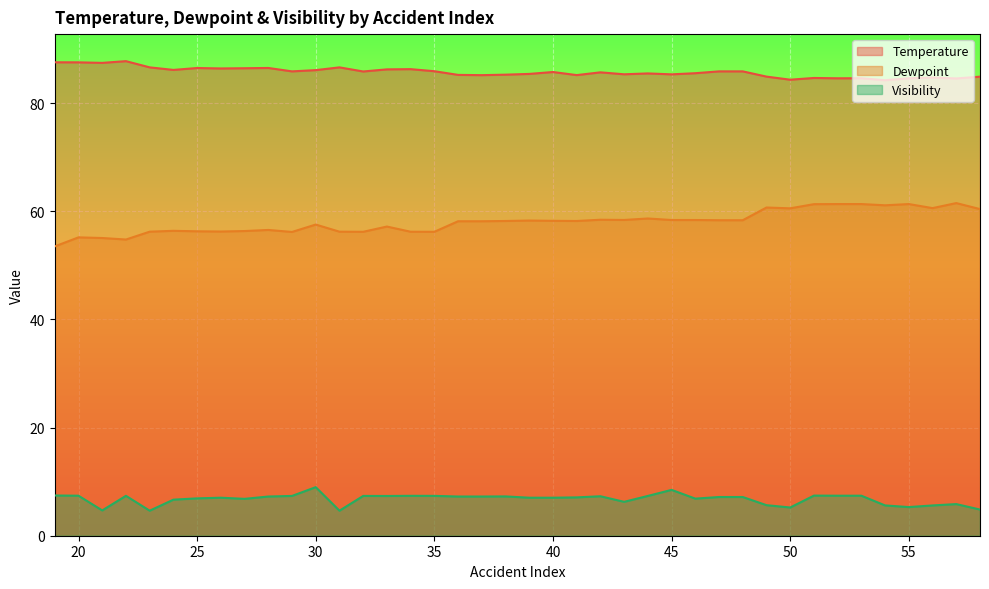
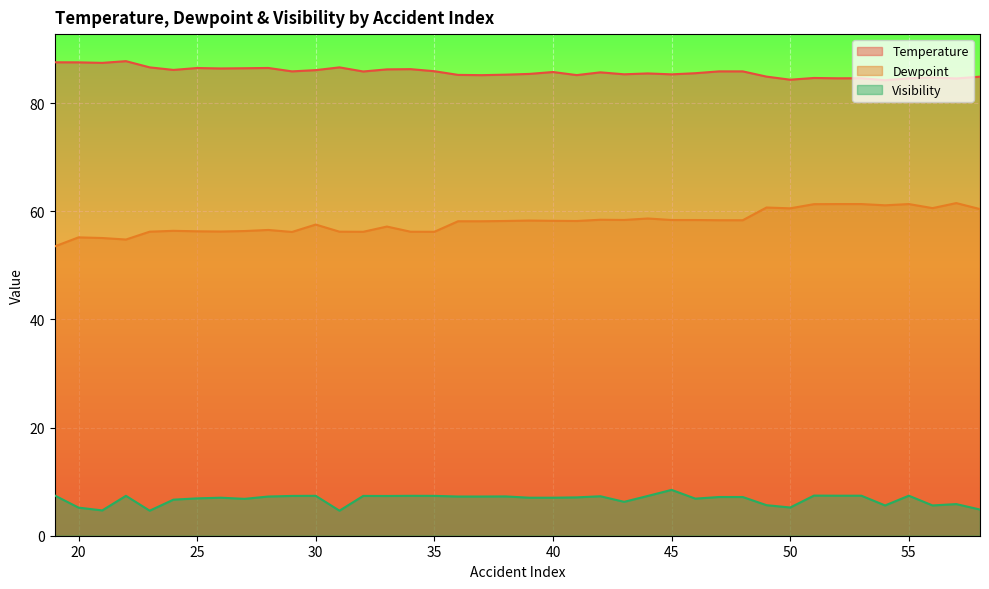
Visibility, 20: 7 -> 5
Visibility, 30: 9 -> 7
Visibility, 55: 5 -> 7
